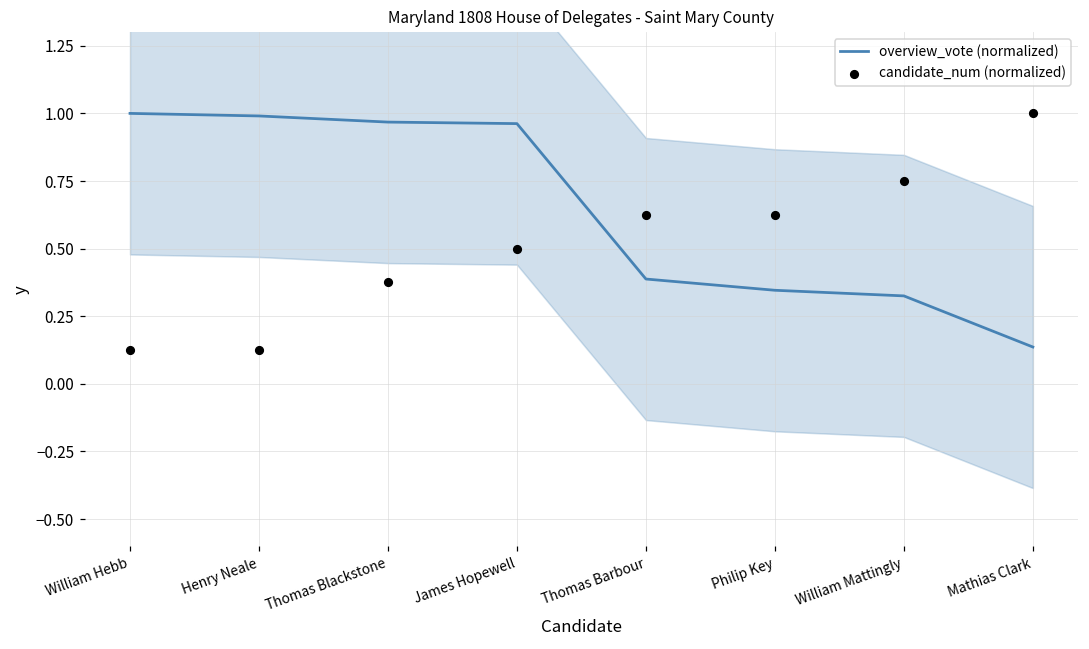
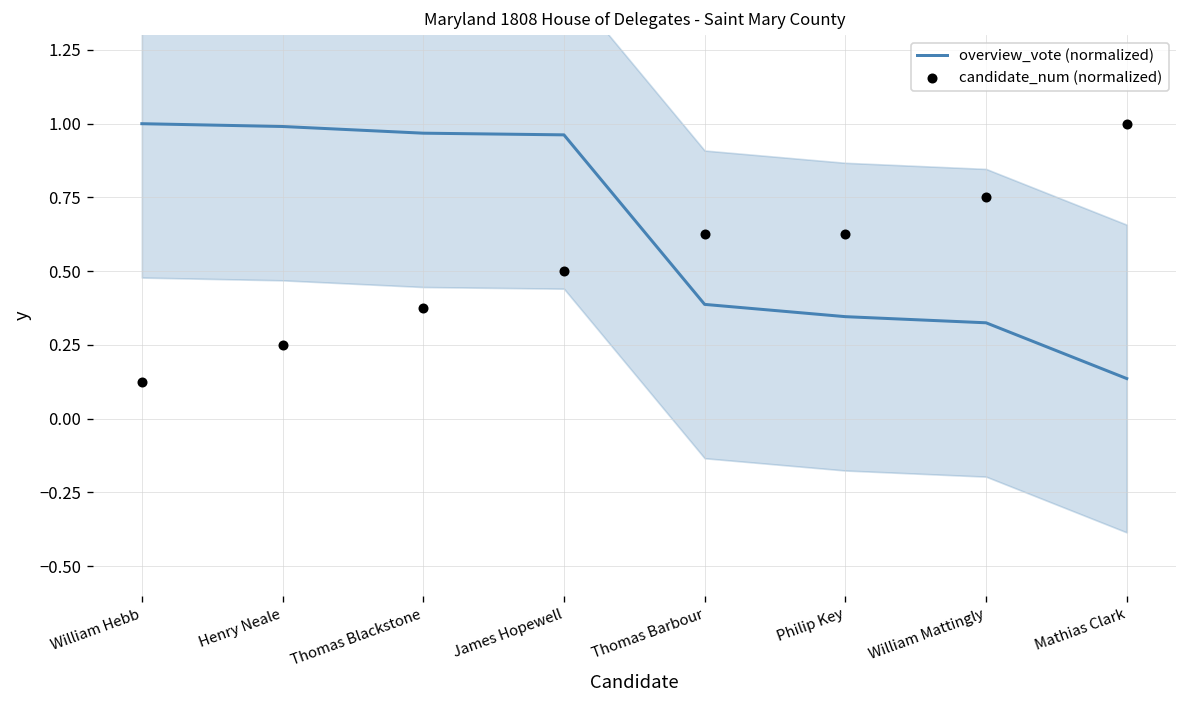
candidate_num (normalized), Henry Neale: 0.13 -> 0.25
